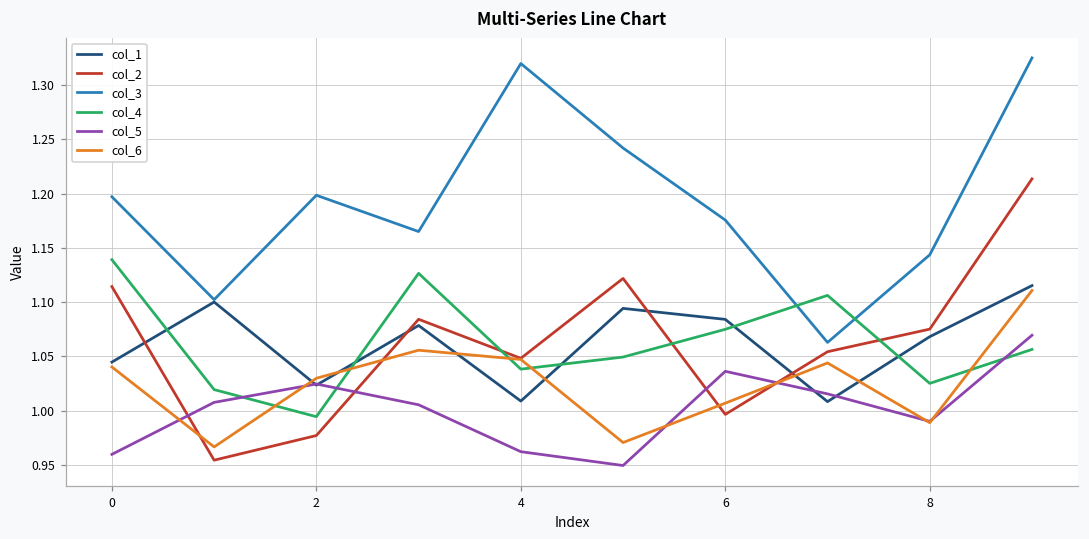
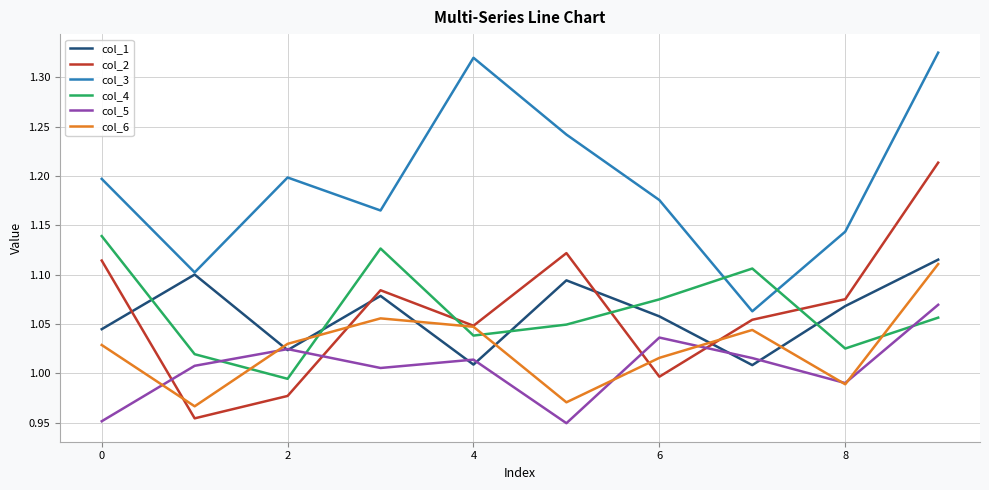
col_5, 0: 0.96 -> 0.95
col_6, 0: 1.04 -> 1.03
col_5, 4: 0.96 -> 1.01
col_1, 6: 1.08 -> 1.06
col_6, 6: 1.01 -> 1.02
